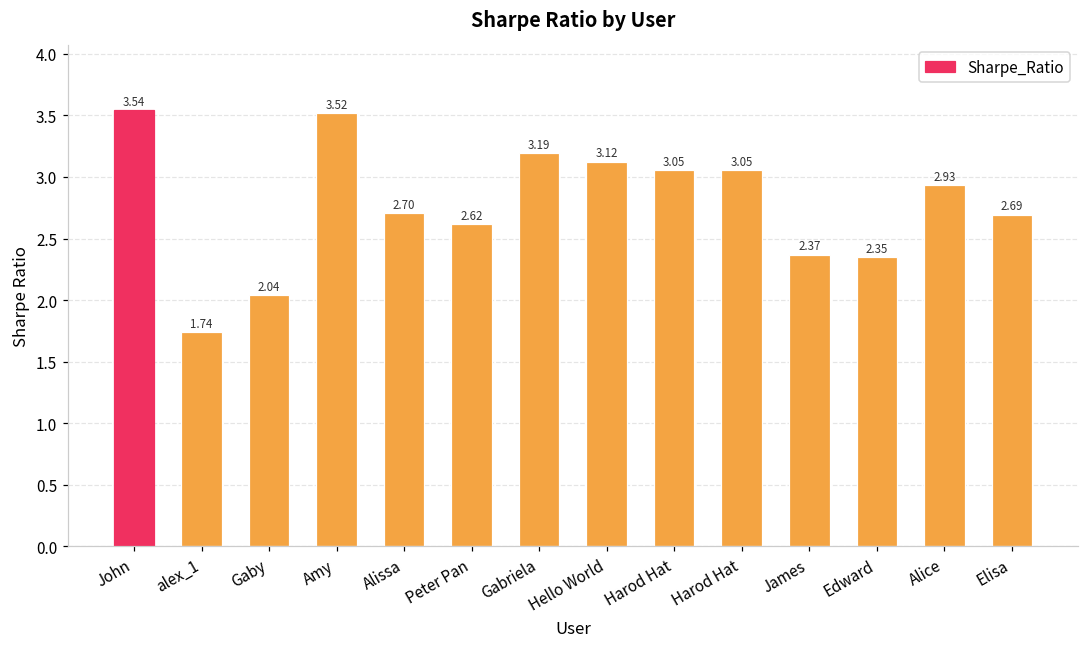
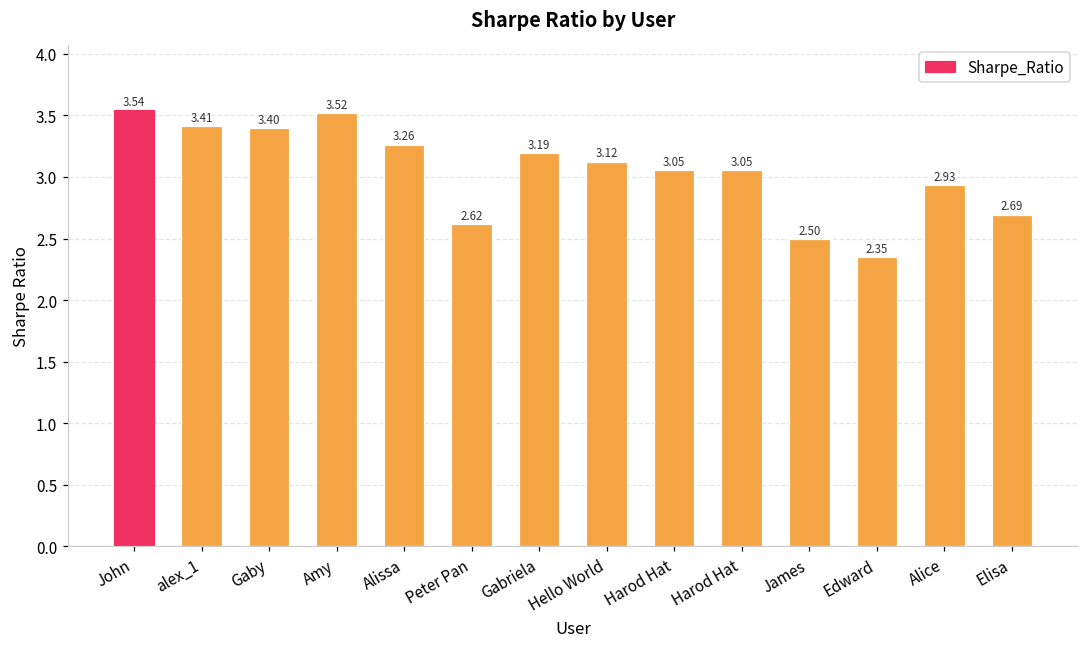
alex_1: 1.74 -> 3.41
Gaby: 2.04 -> 3.40
Alissa: 2.70 -> 3.26
James: 2.37 -> 2.50
